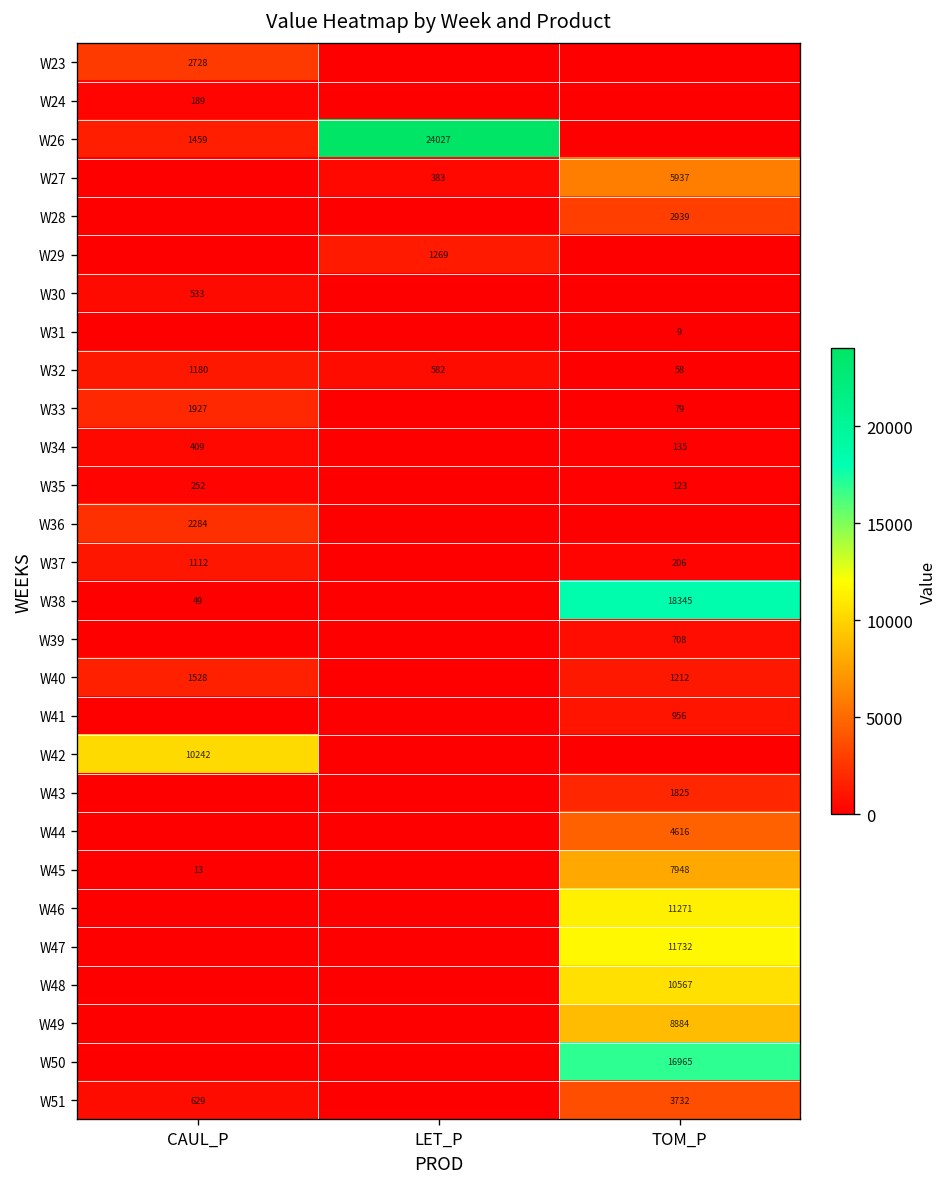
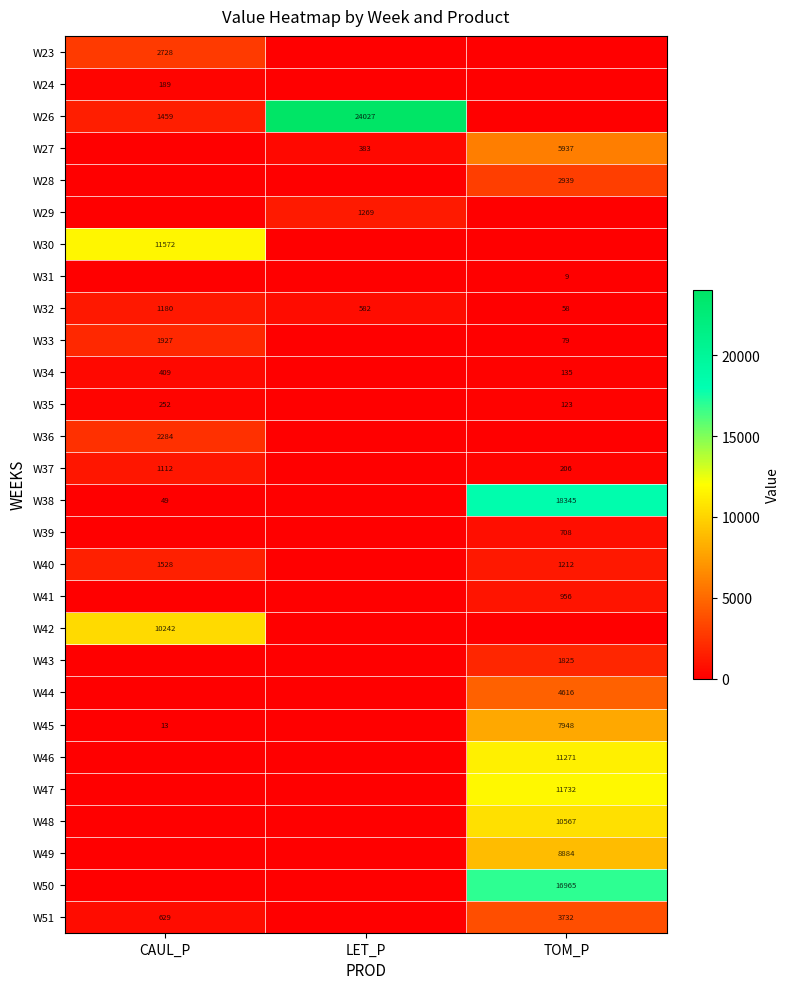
W30, CAUL_P: 533 -> 11572
